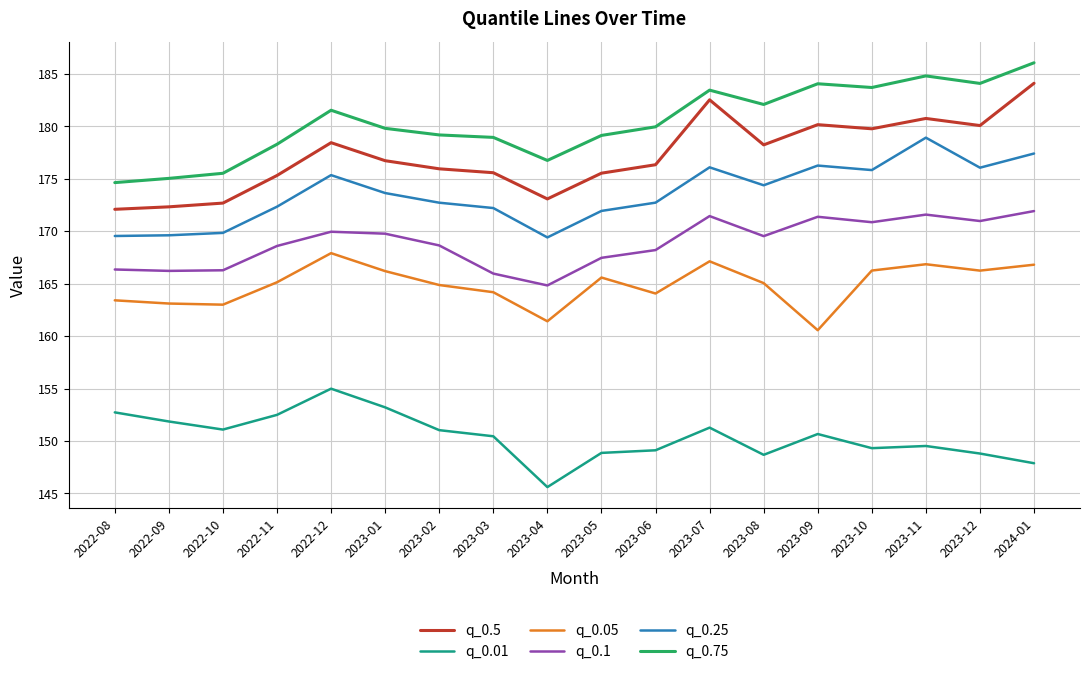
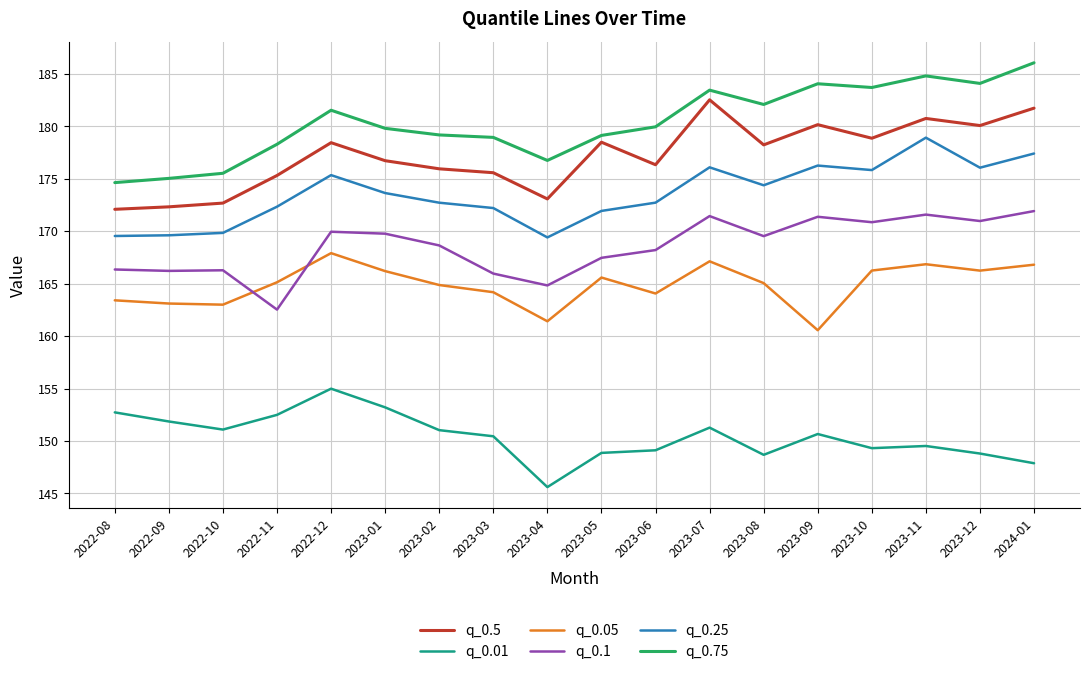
q_0.1, 2022-11: 168.6 -> 162.5
q_0.5, 2023-05: 175.5 -> 178.5
q_0.5, 2023-10: 179.8 -> 178.9
q_0.5, 2024-01: 184.1 -> 181.7
